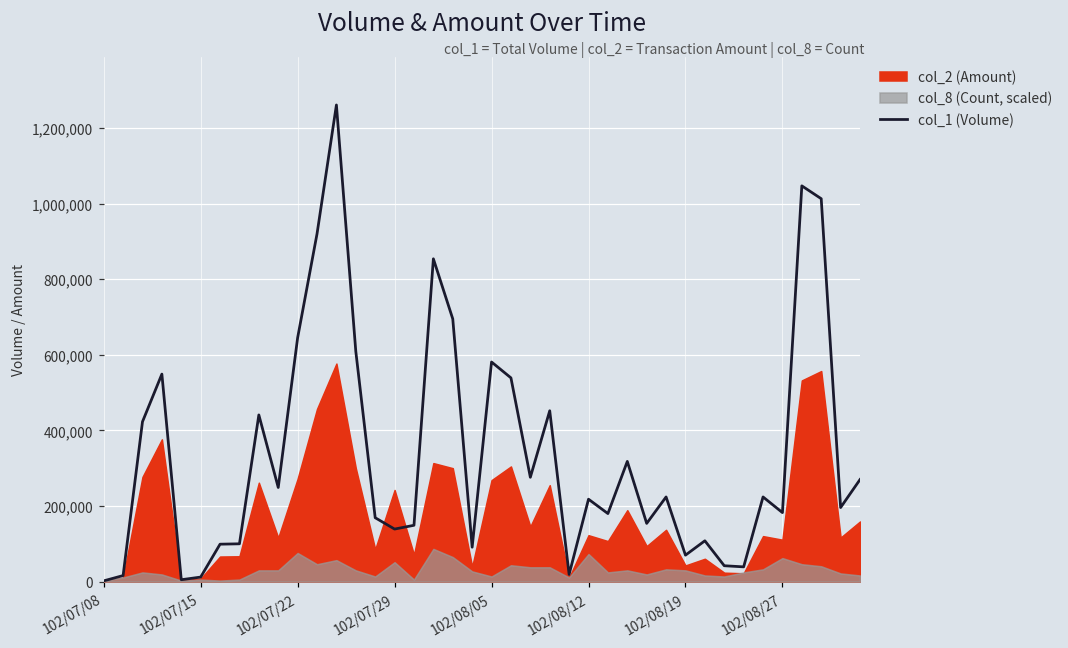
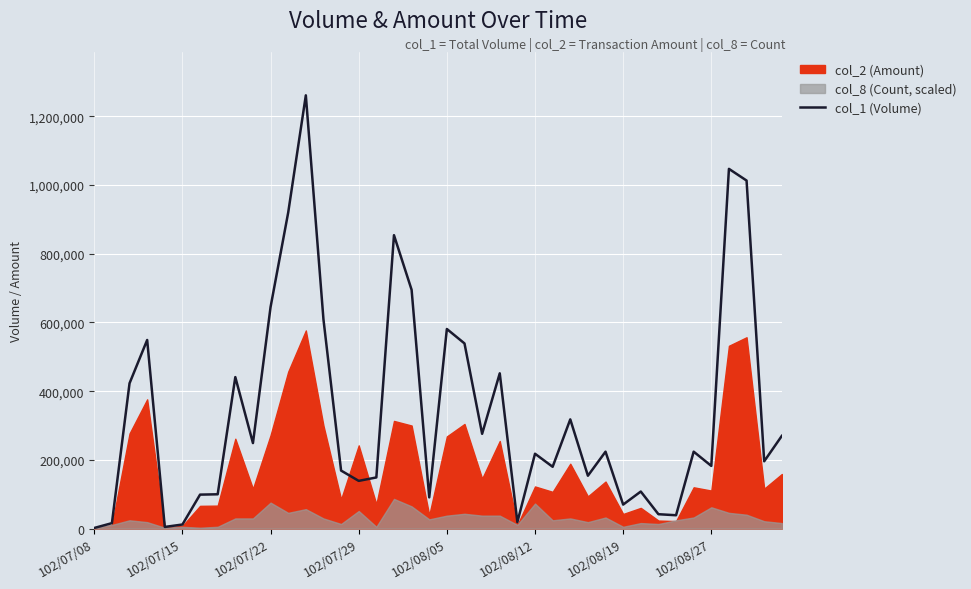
col_8 (Count, scaled), 102/08/05: 10,000 -> 40,000
col_8 (Count, scaled), 102/08/19: 30,000 -> 10,000
